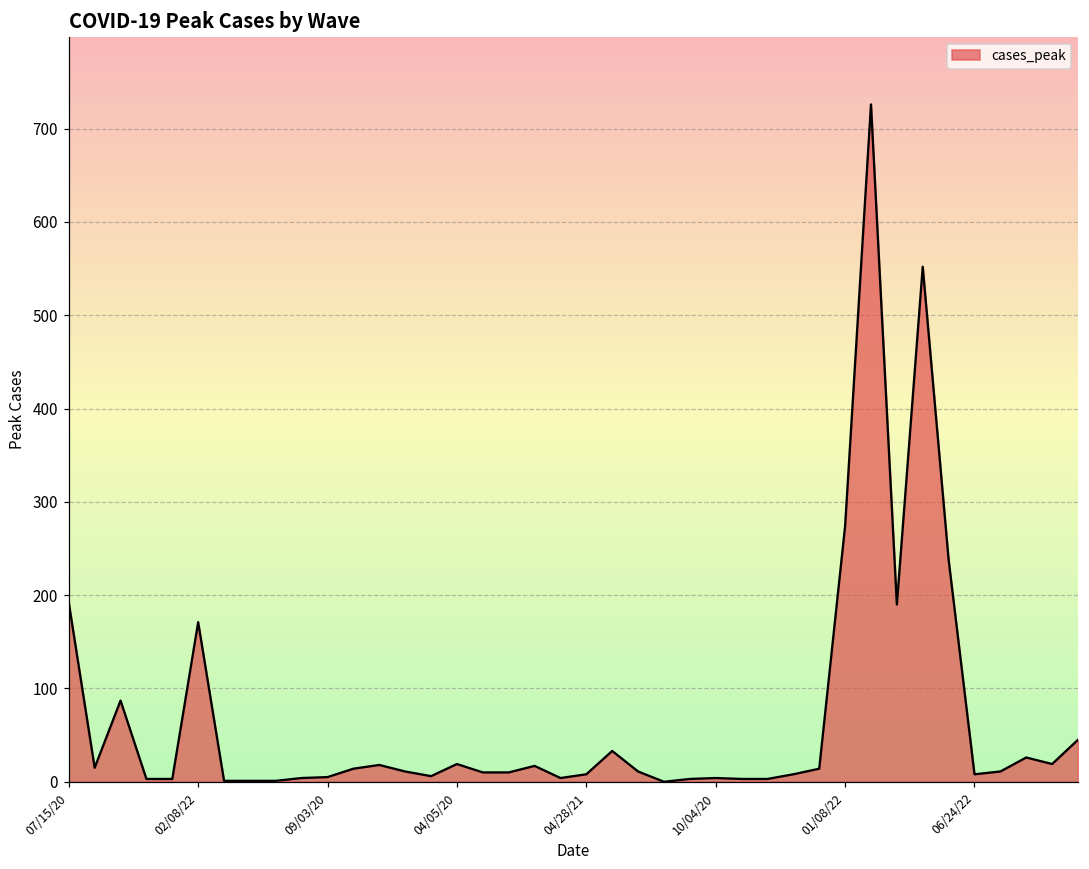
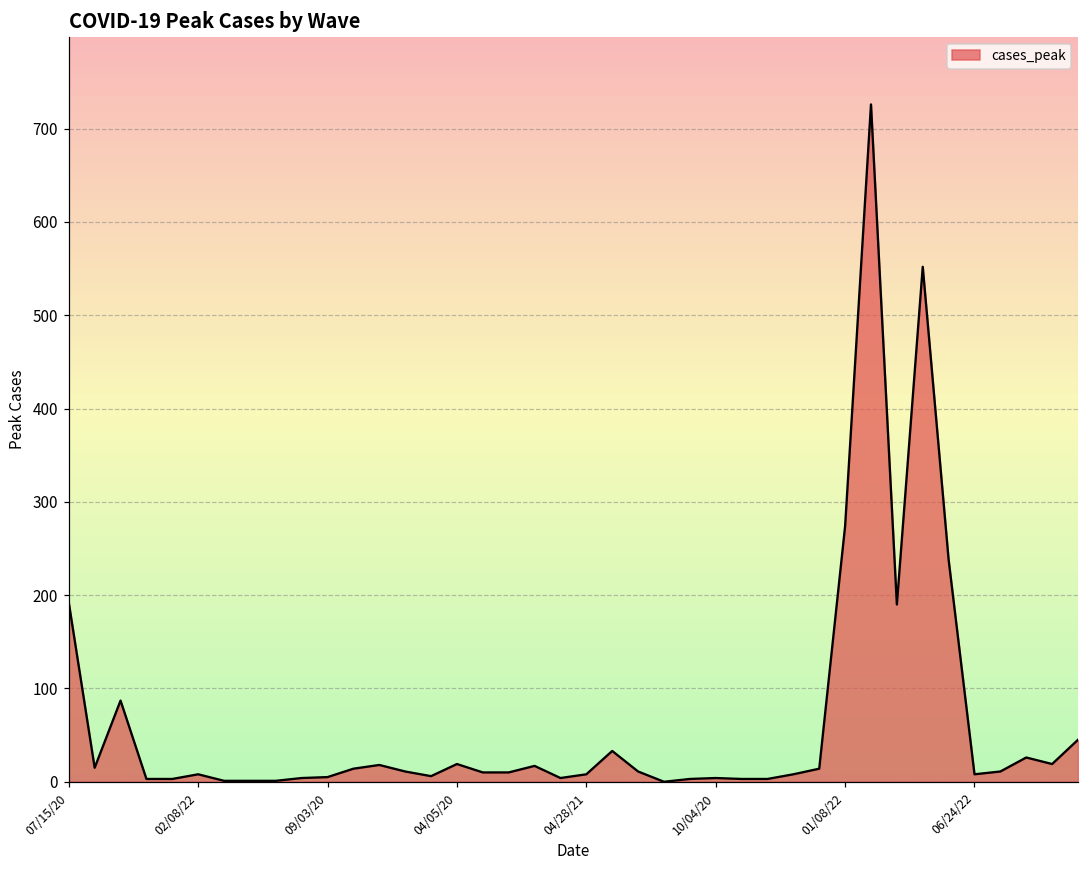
02/08/22: 170 -> 10
